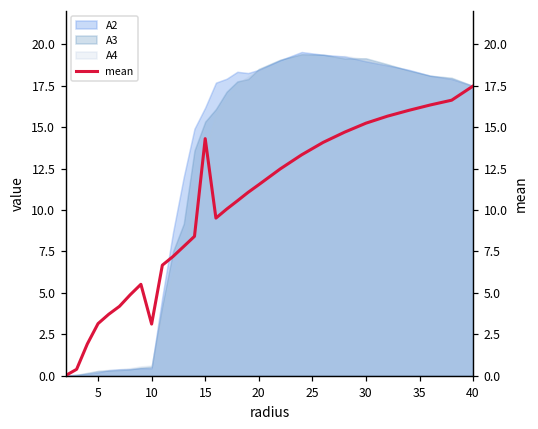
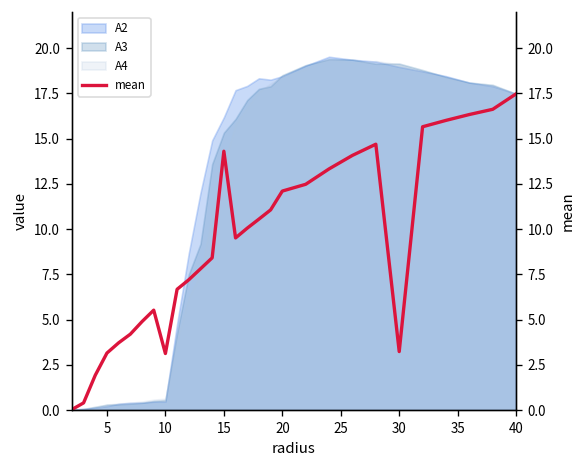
mean, 20: 11.5 -> 12.1
mean, 30: 15.2 -> 3.2
